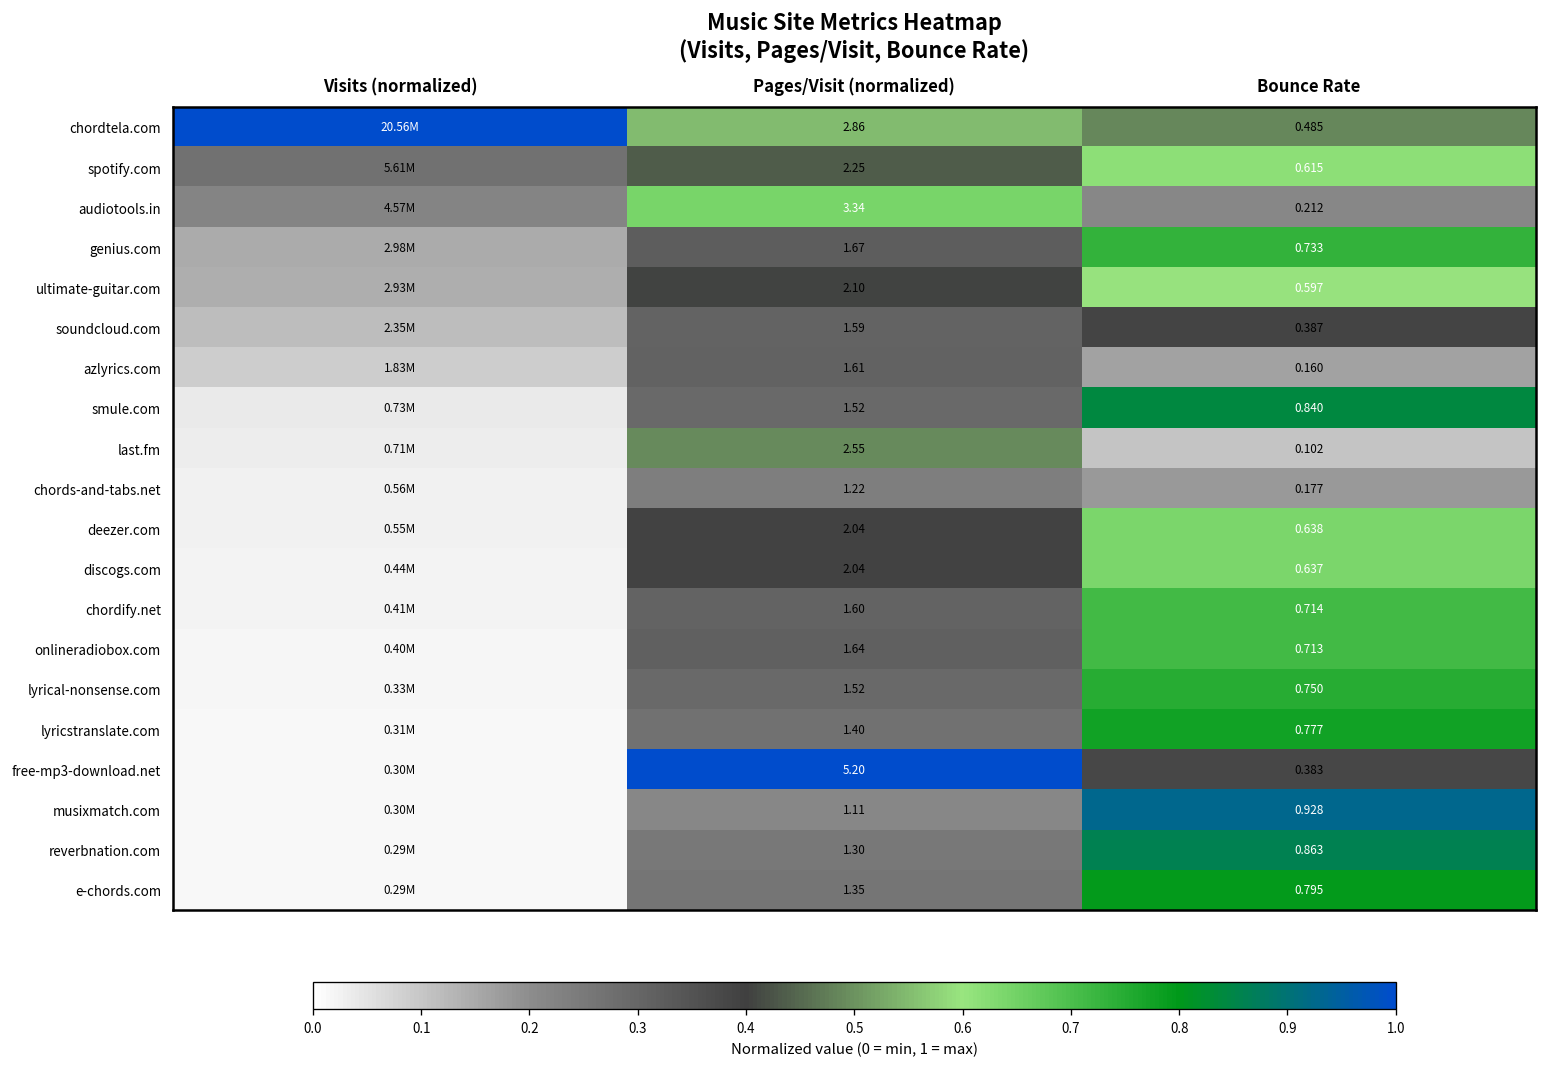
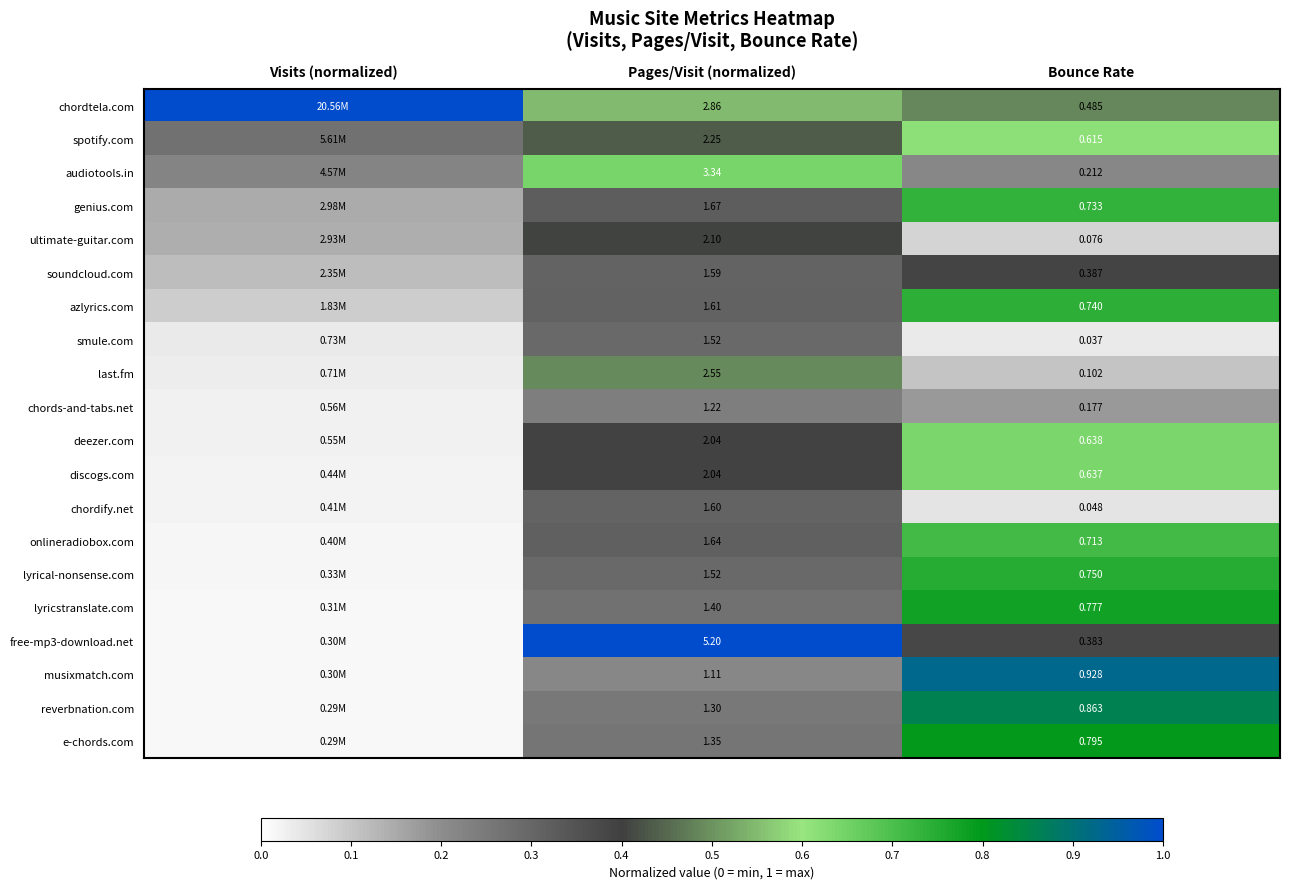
ultimate-guitar.com, Bounce Rate: 0.597 -> 0.076
azlyrics.com, Bounce Rate: 0.160 -> 0.740
smule.com, Bounce Rate: 0.840 -> 0.037
chordify.net, Bounce Rate: 0.714 -> 0.048
